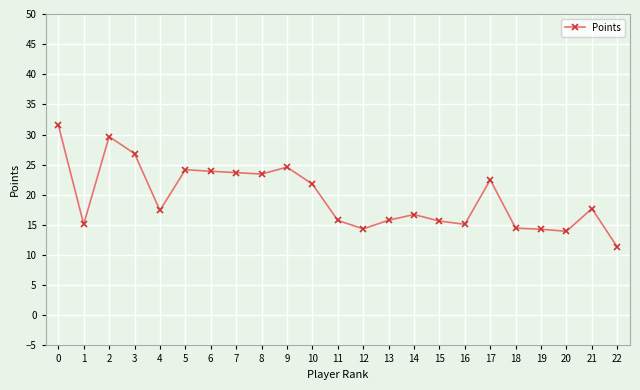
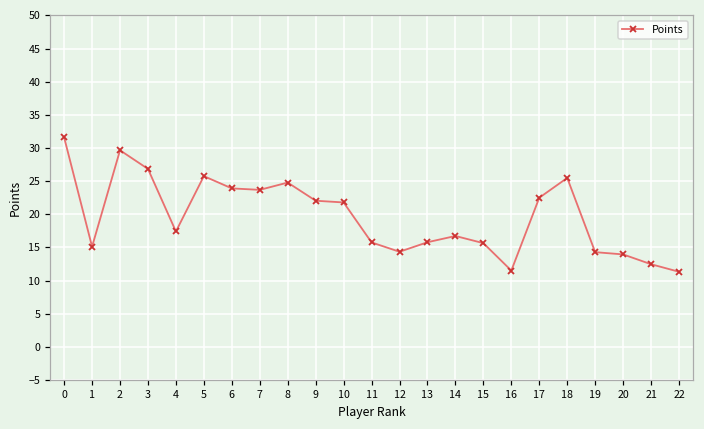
5: 24 -> 26
8: 23 -> 25
9: 25 -> 22
16: 15 -> 12
18: 14 -> 25
21: 18 -> 12
